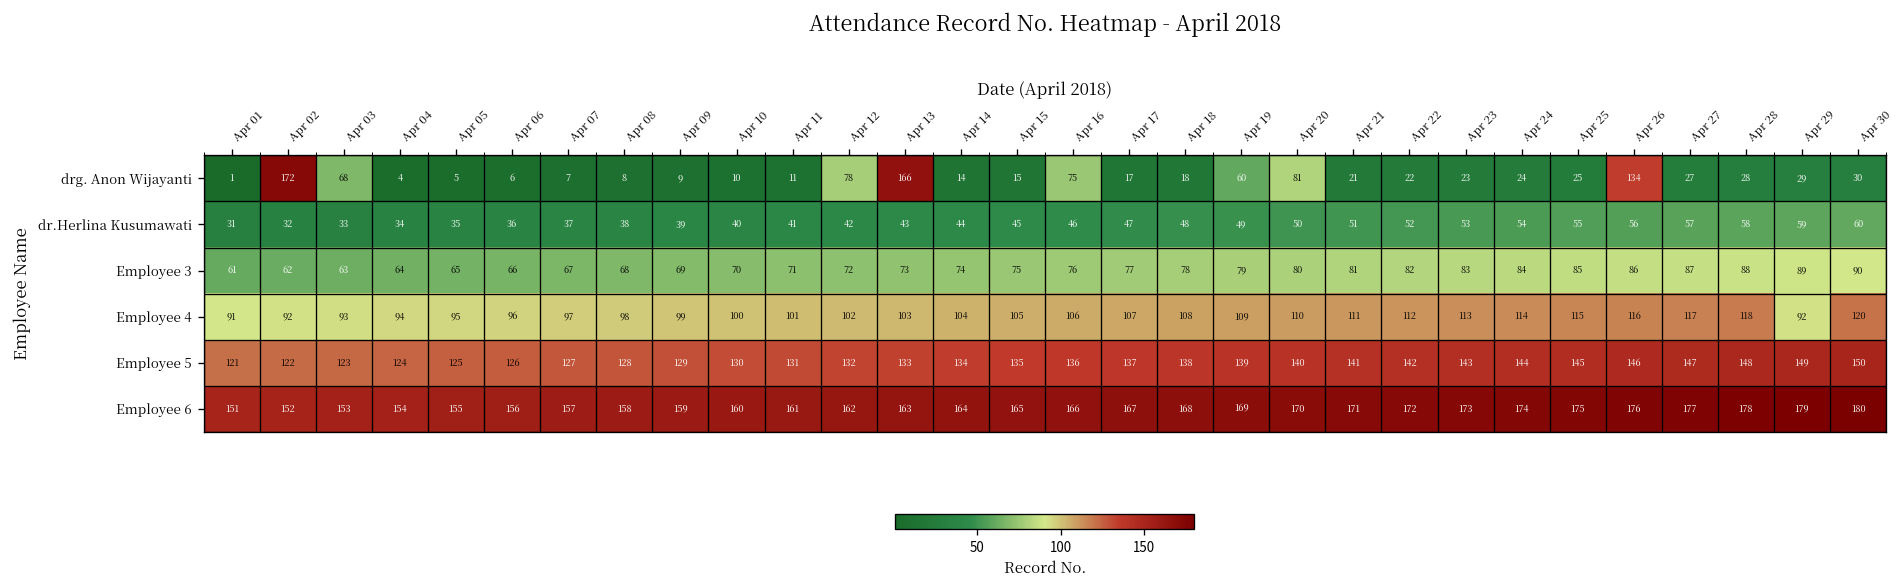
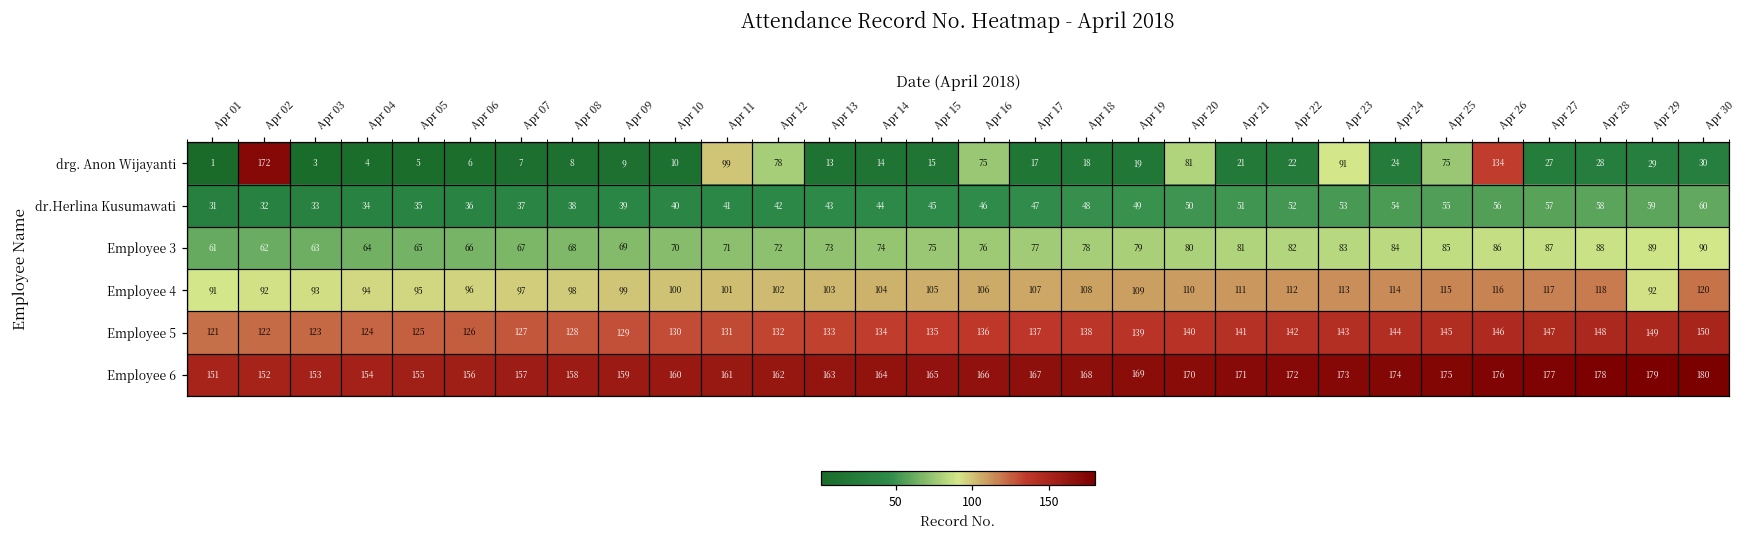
drg. Anon Wijayanti, Apr 03: 68 -> 3
drg. Anon Wijayanti, Apr 11: 11 -> 99
drg. Anon Wijayanti, Apr 13: 166 -> 13
drg. Anon Wijayanti, Apr 19: 60 -> 19
drg. Anon Wijayanti, Apr 23: 23 -> 91
drg. Anon Wijayanti, Apr 25: 25 -> 75
